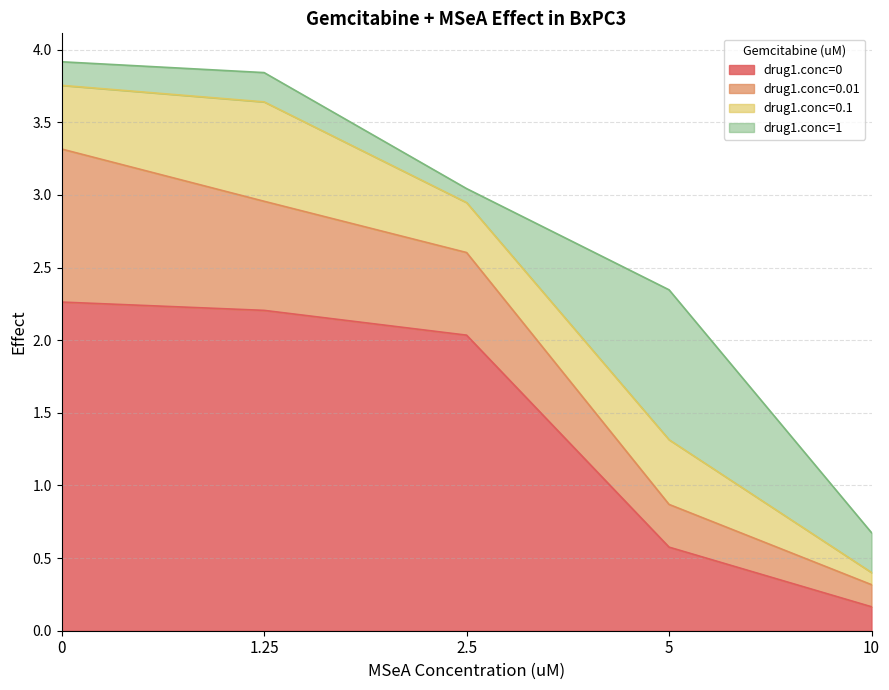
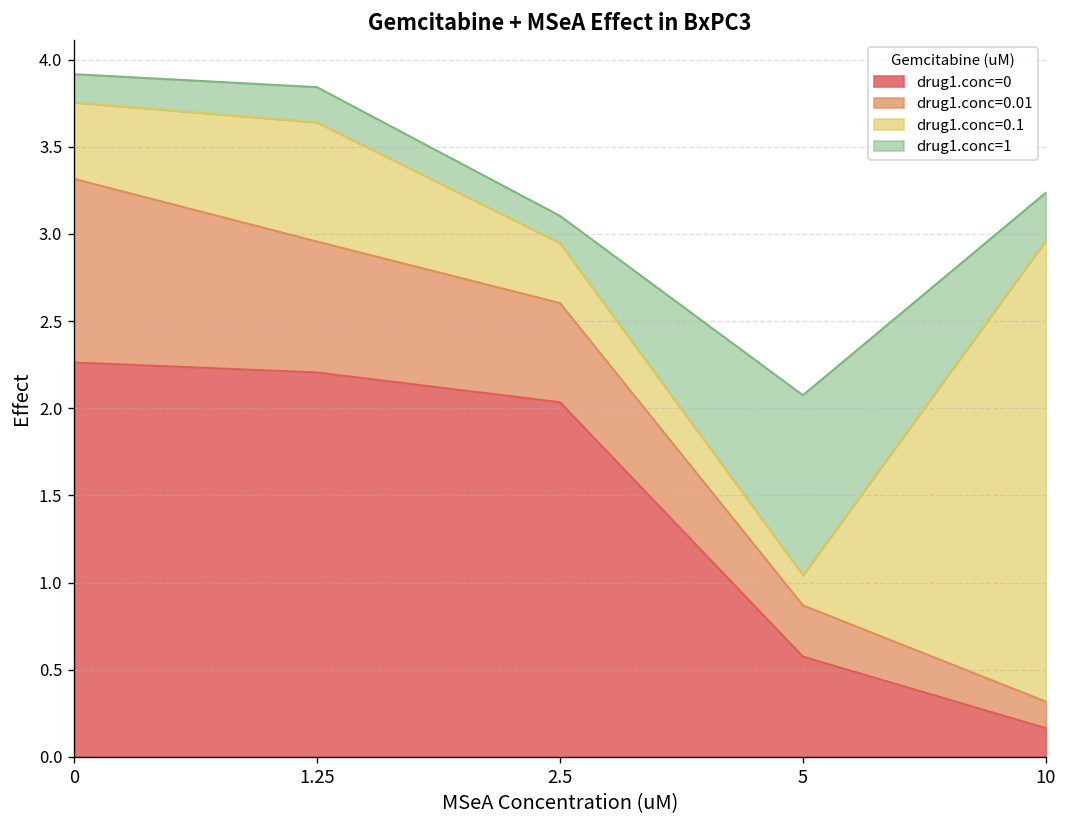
drug1.conc=1, 2.5: 0.10 -> 0.16
drug1.conc=0.1, 5: 0.45 -> 0.17
drug1.conc=0.1, 10: 0.08 -> 2.65
